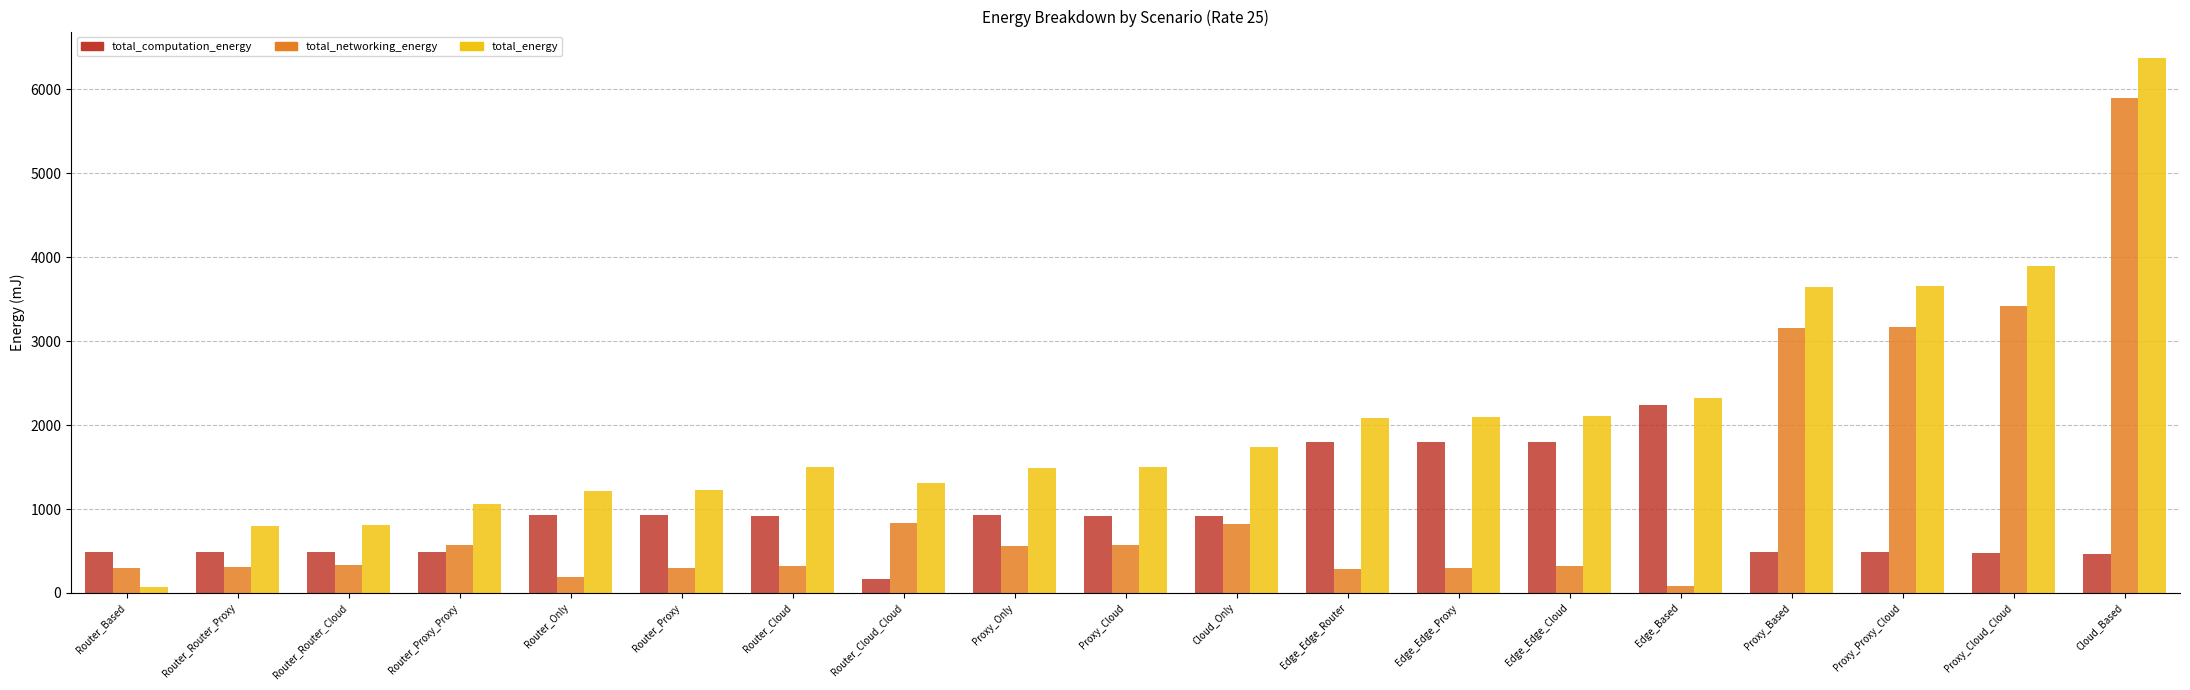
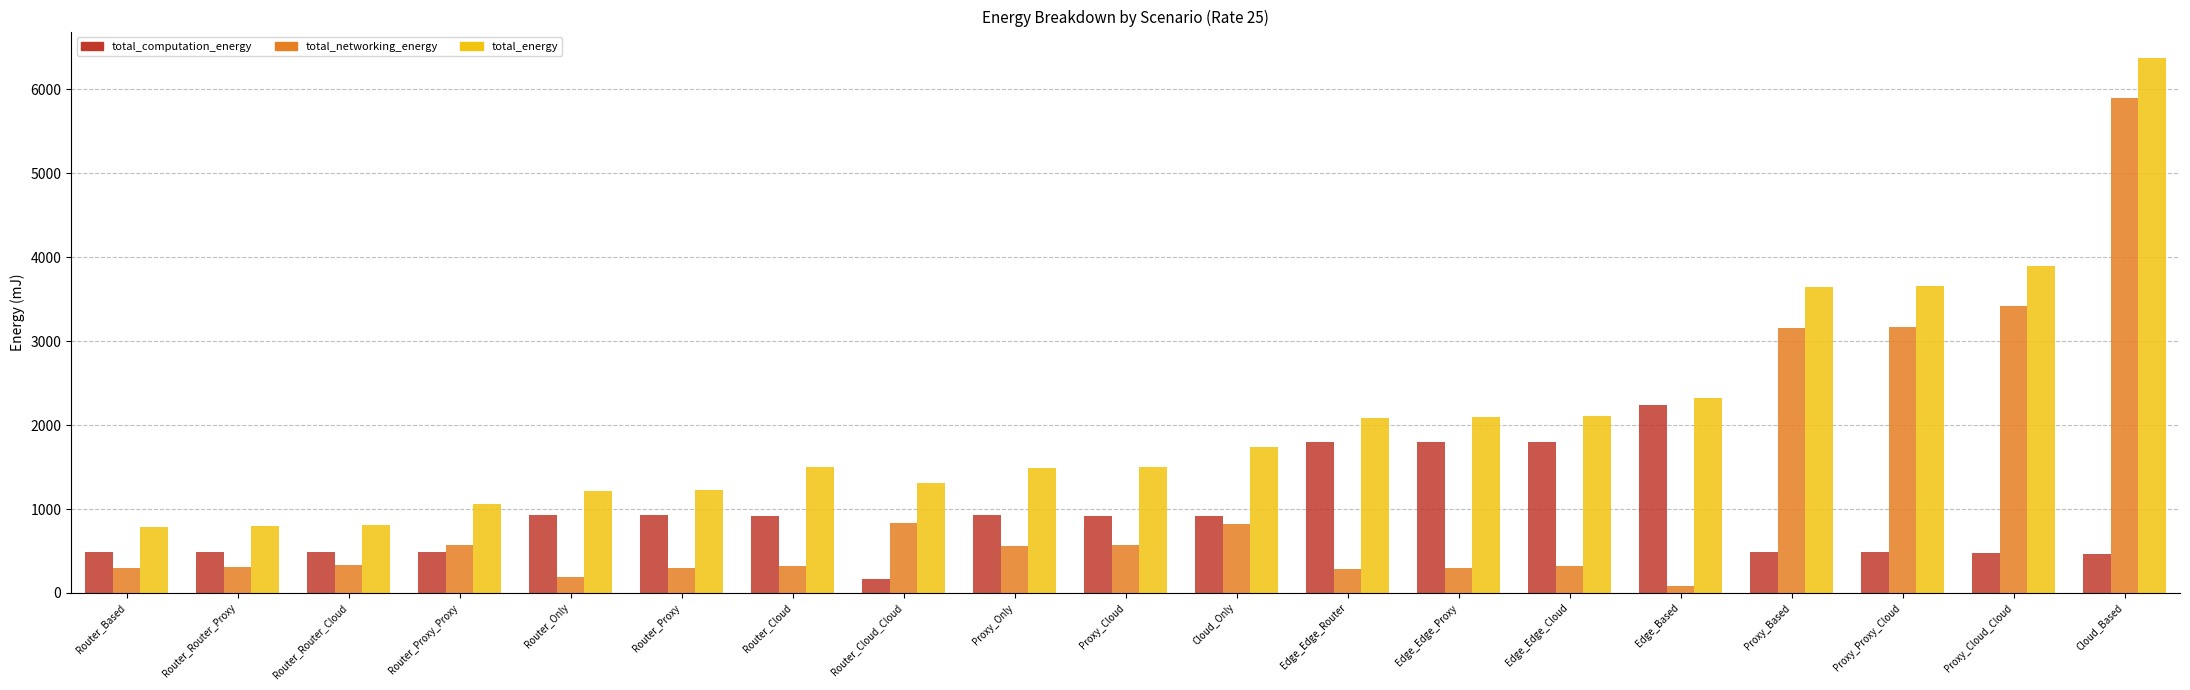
total_energy, Router_Based: 100 -> 800
